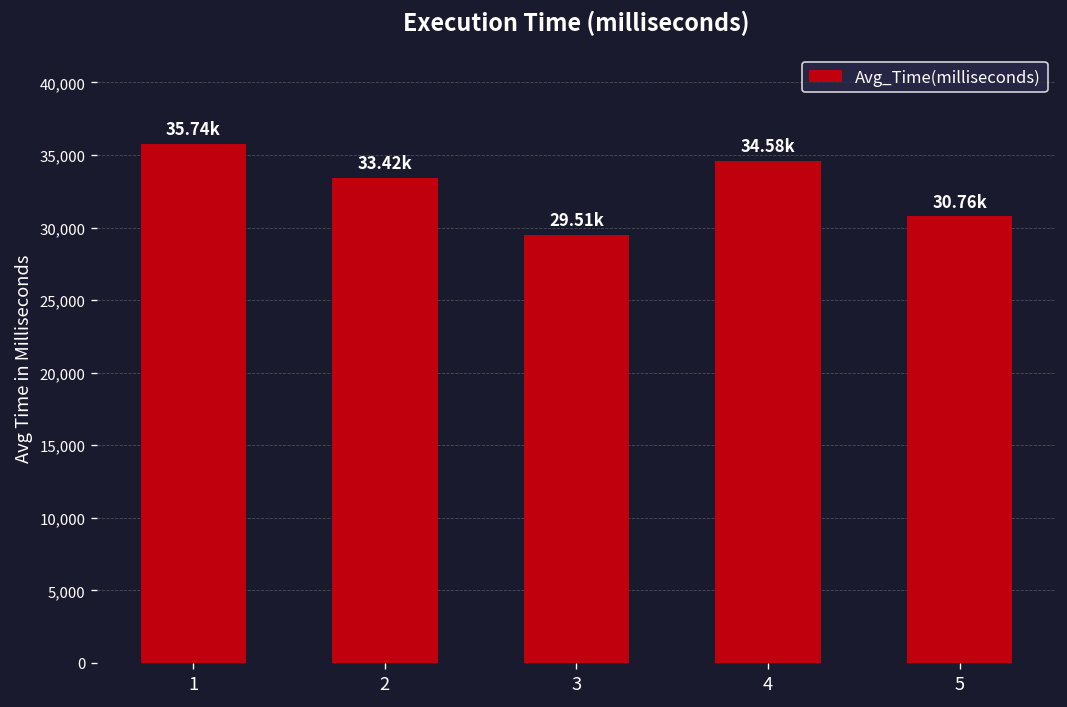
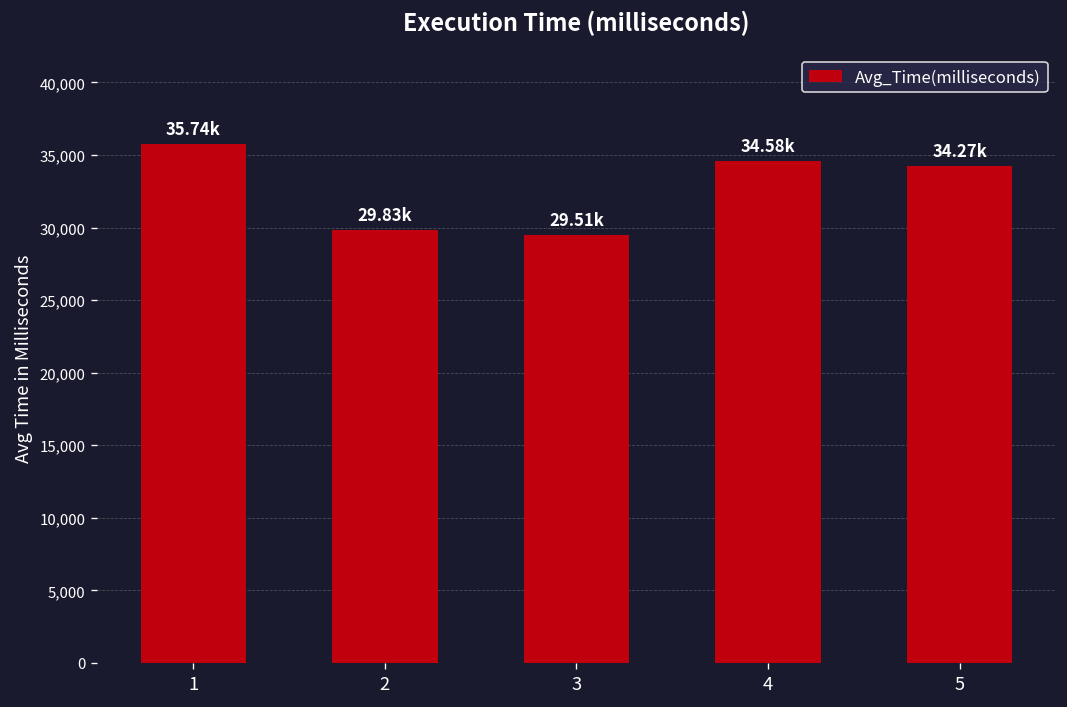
2: 33.42k -> 29.83k
5: 30.76k -> 34.27k
